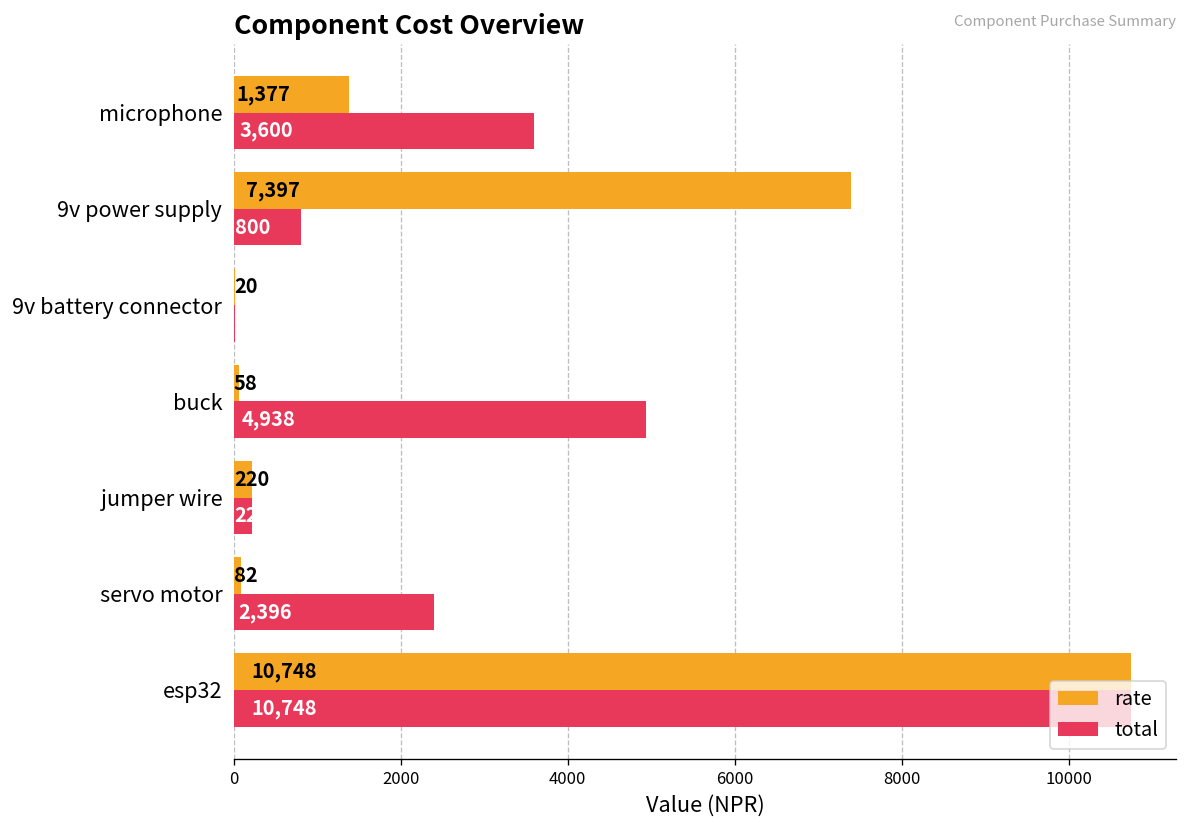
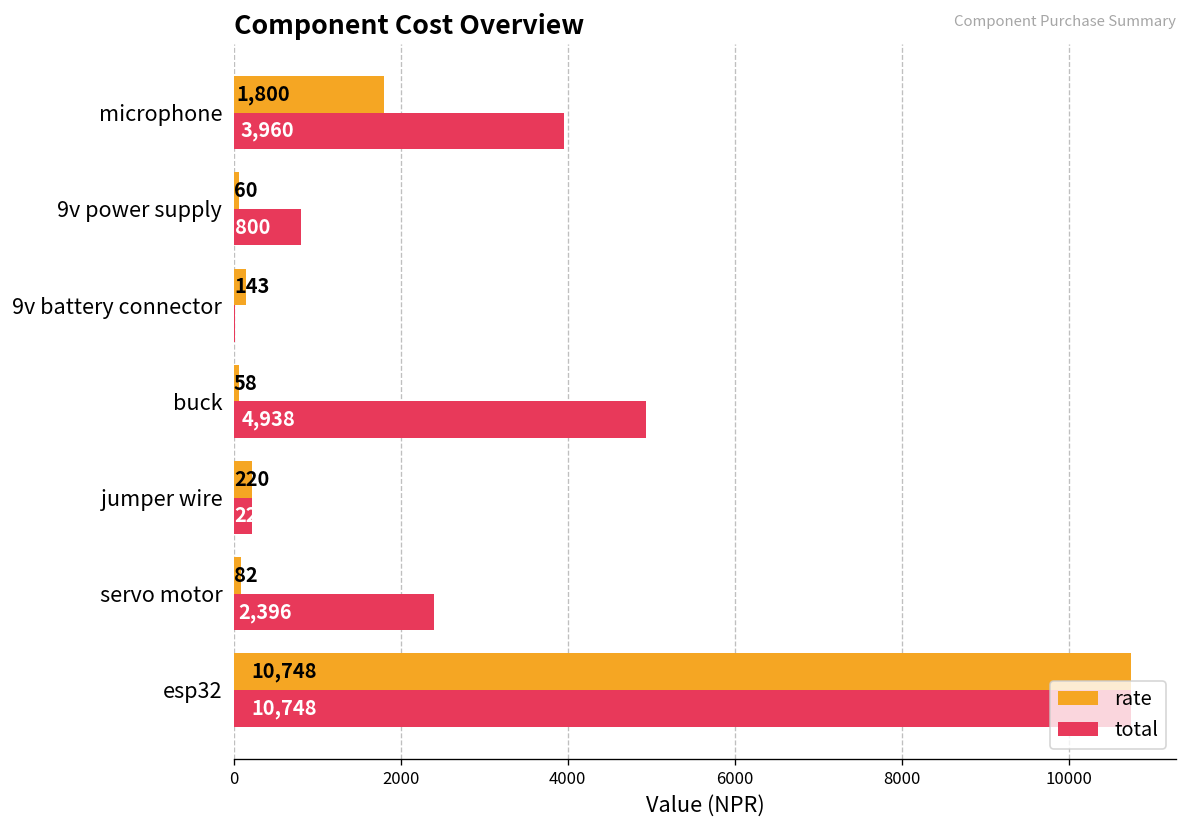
rate, microphone: 1,377 -> 1,800
total, microphone: 3,600 -> 3,960
rate, 9v power supply: 7,397 -> 60
rate, 9v battery connector: 20 -> 143
